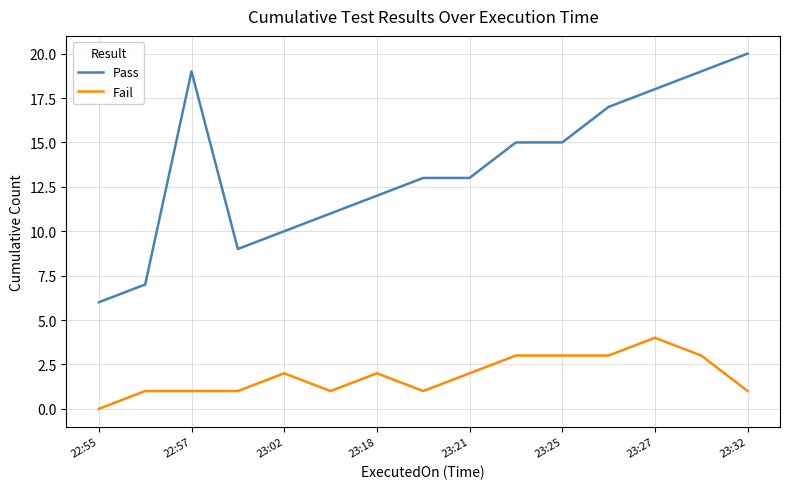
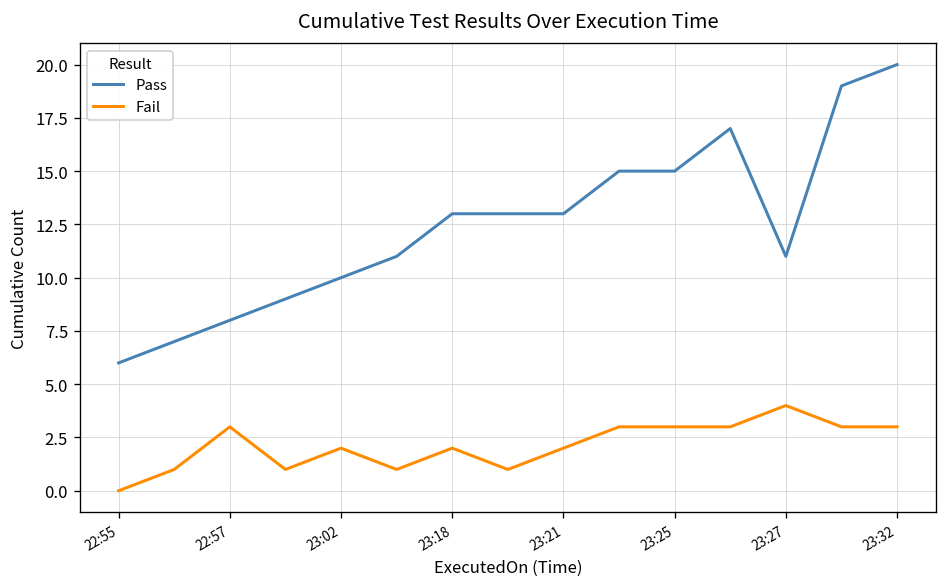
Pass, 22:57: 19 -> 8
Fail, 22:57: 1 -> 3
Pass, 23:18: 12 -> 13
Pass, 23:27: 18 -> 11
Fail, 23:32: 1 -> 3
